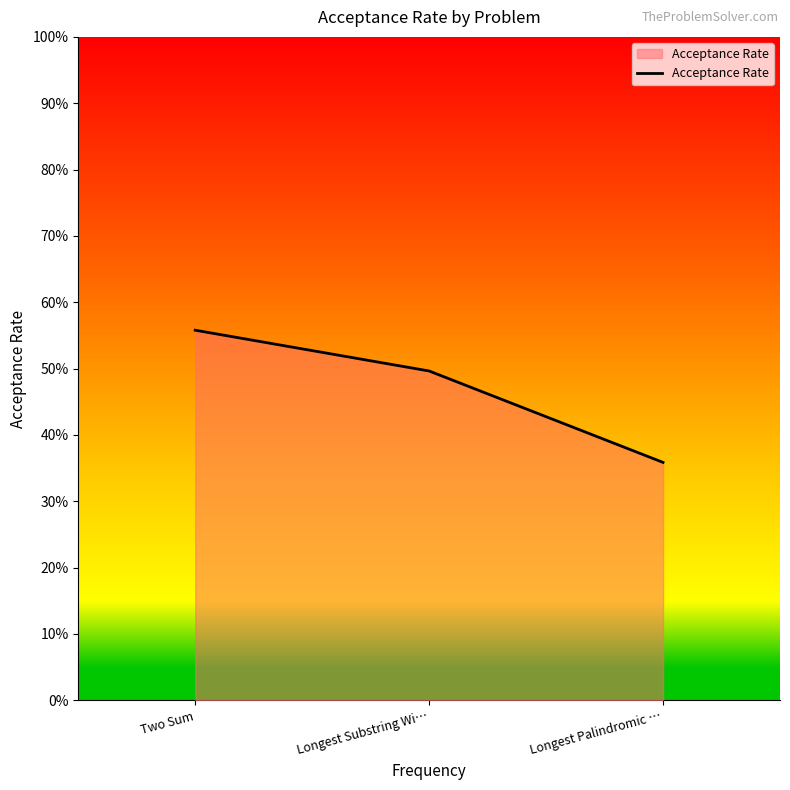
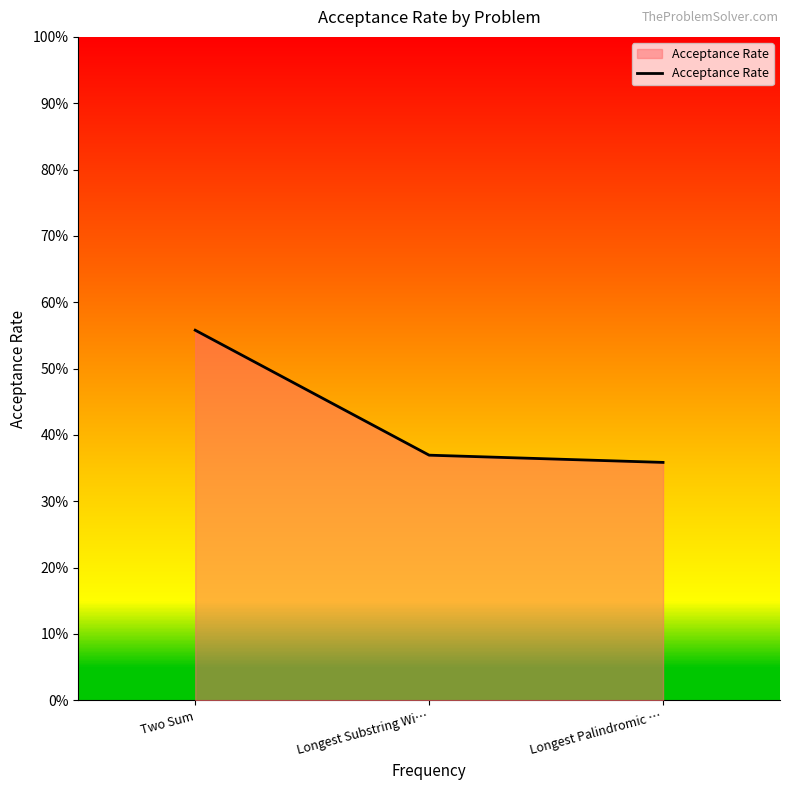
Longest Substring Wi…: 50% -> 37%
